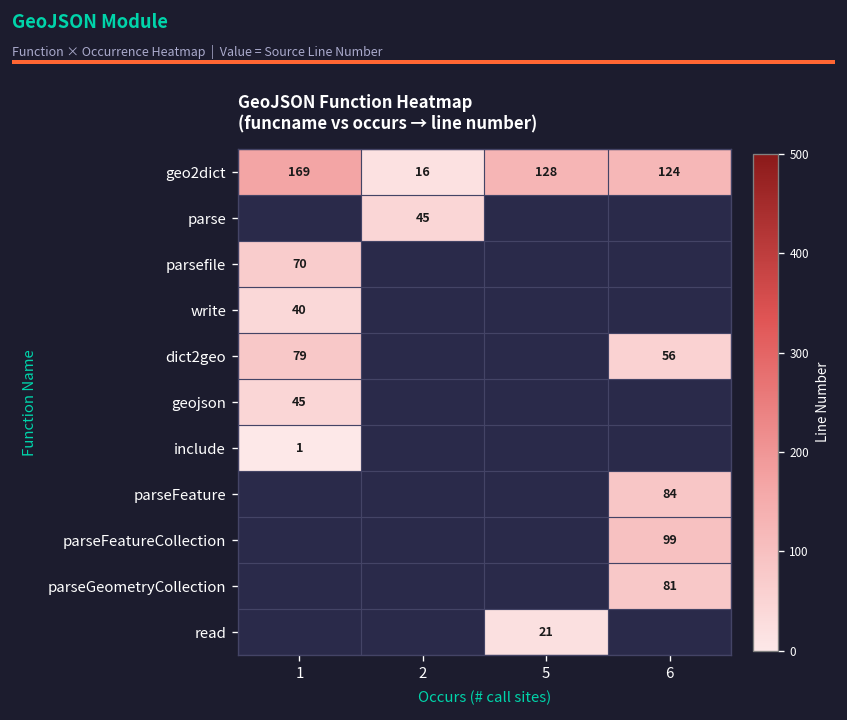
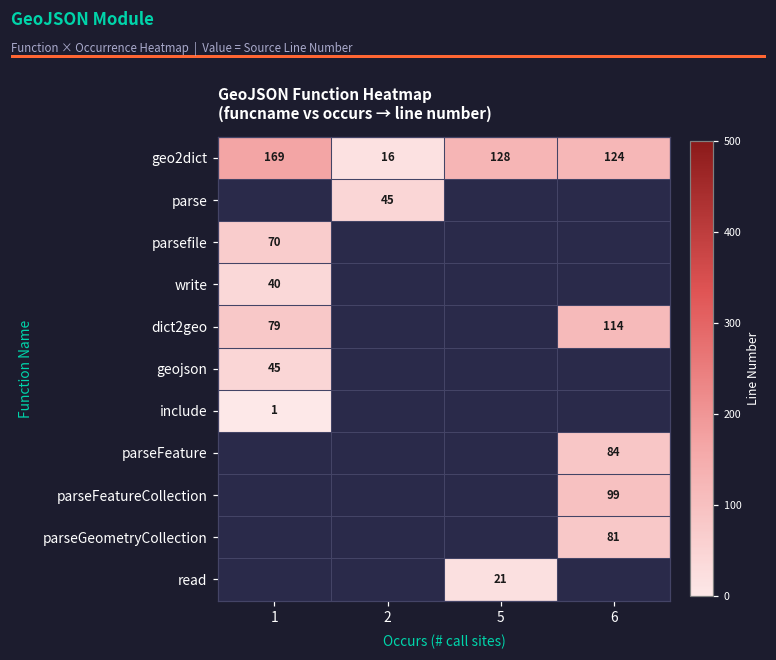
dict2geo, 6: 56 -> 114
